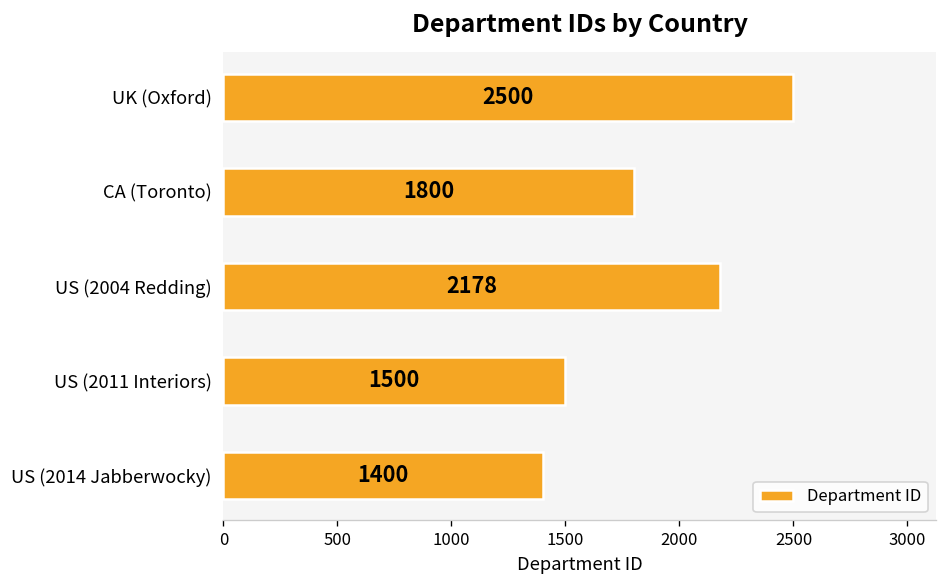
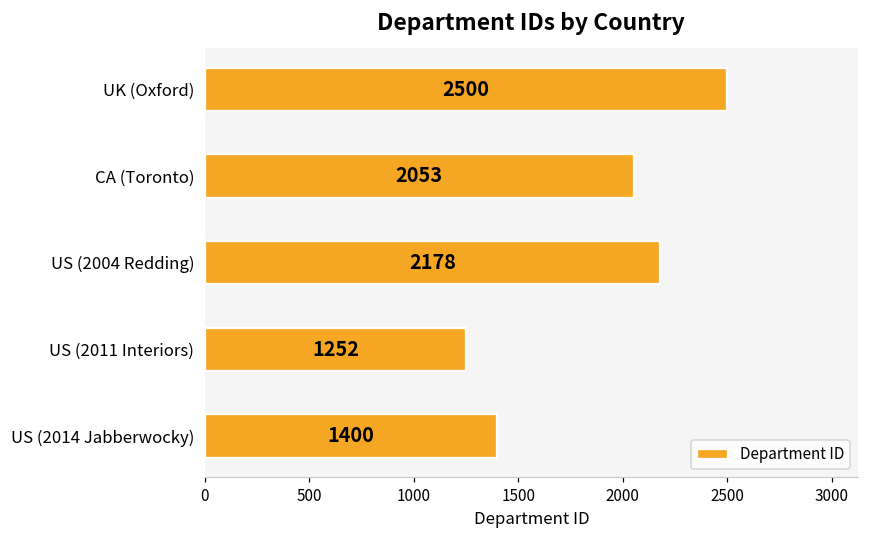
CA (Toronto): 1800 -> 2053
US (2011 Interiors): 1500 -> 1252
